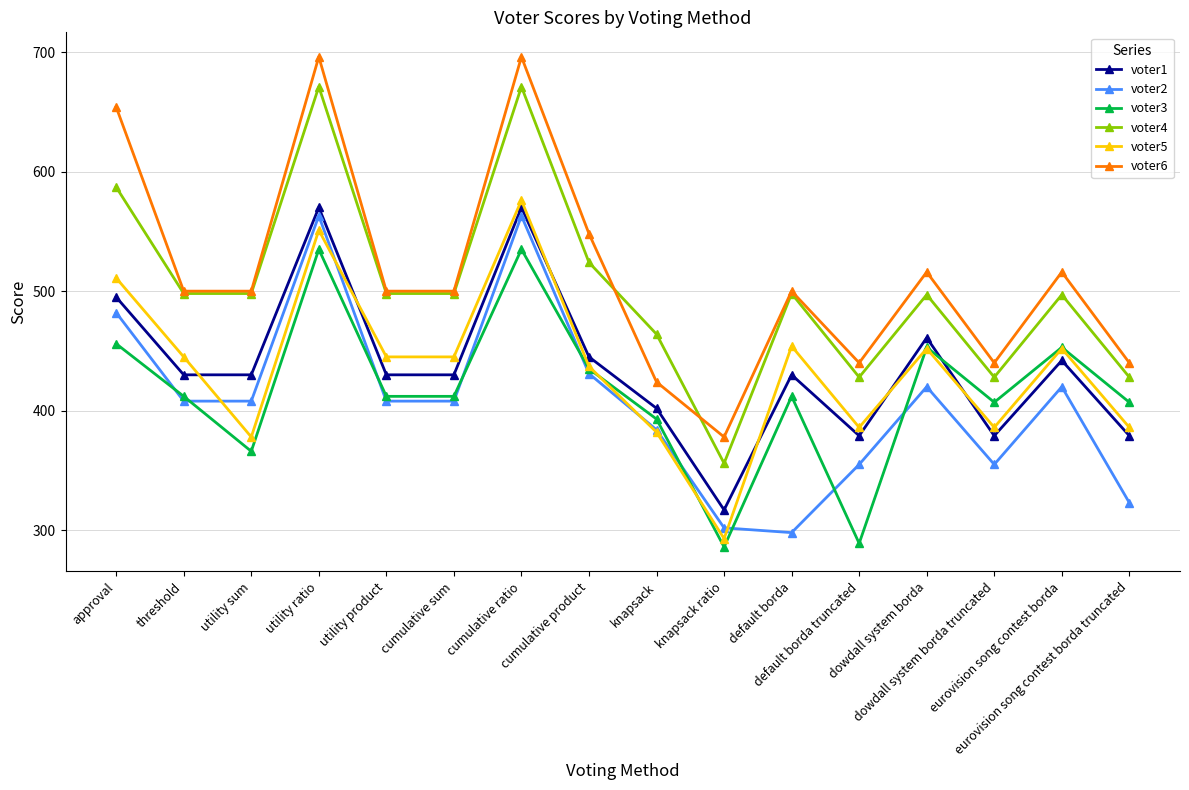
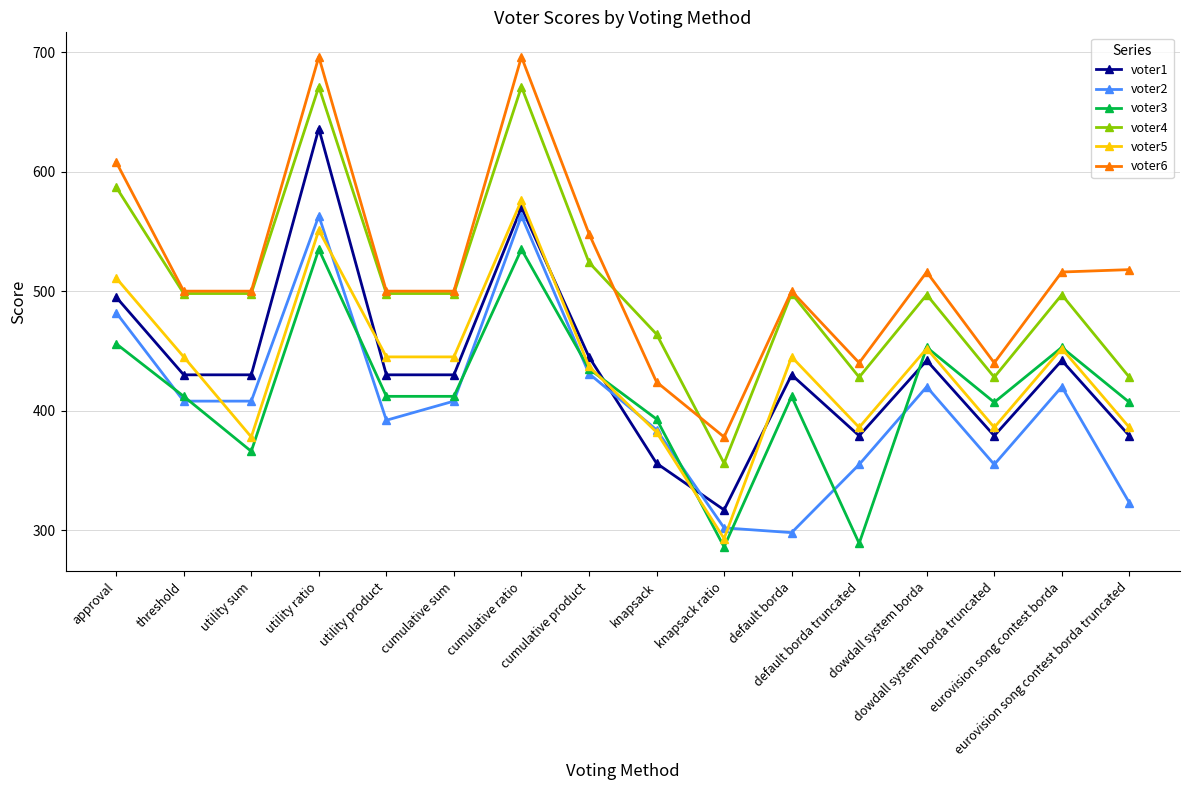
voter6, approval: 654 -> 608
voter1, utility ratio: 570 -> 636
voter2, utility product: 408 -> 392
voter1, knapsack: 402 -> 356
voter5, default borda: 454 -> 445
voter1, dowdall system borda: 461 -> 442
voter6, eurovision song contest borda truncated: 440 -> 518
